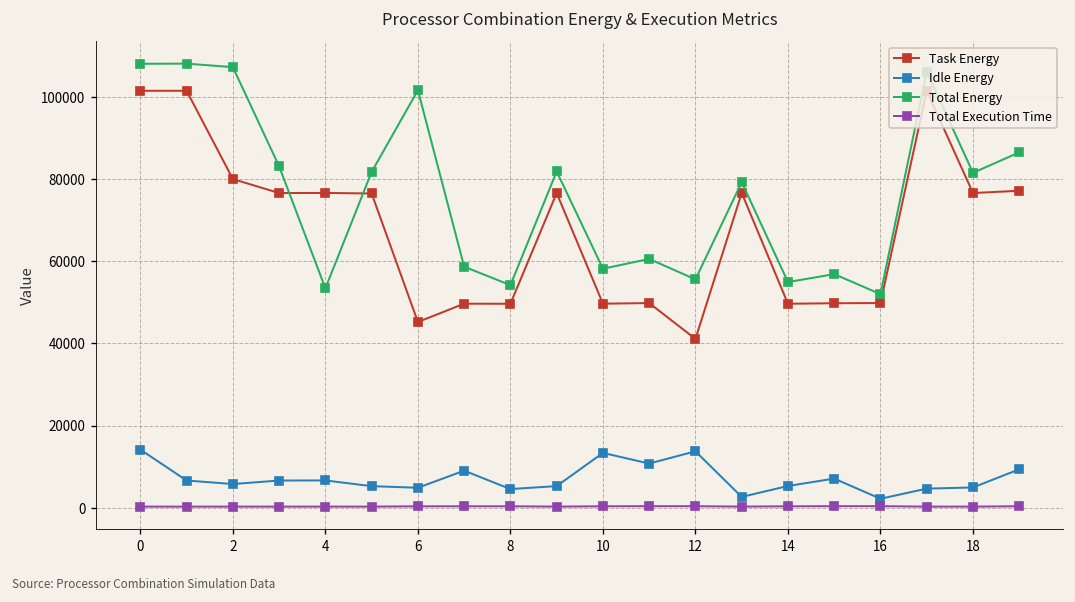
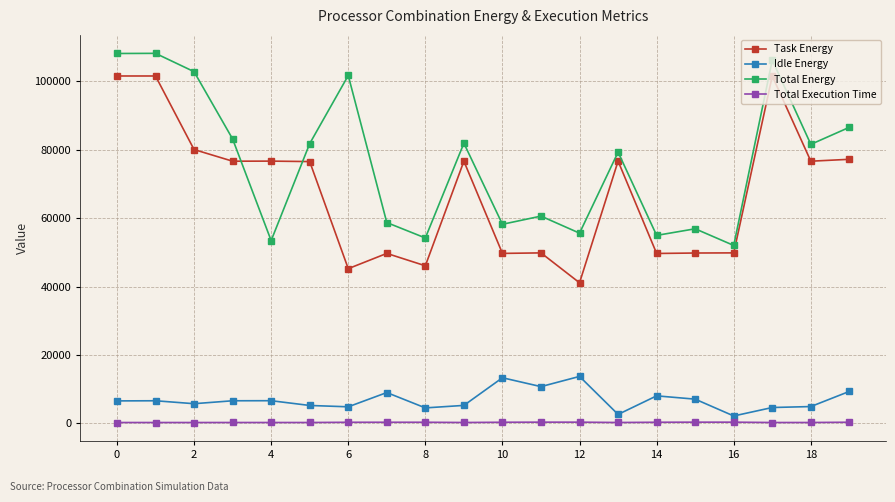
Idle Energy, 0: 14000 -> 7000
Total Energy, 2: 107000 -> 103000
Task Energy, 8: 50000 -> 46000
Idle Energy, 14: 5000 -> 8000
